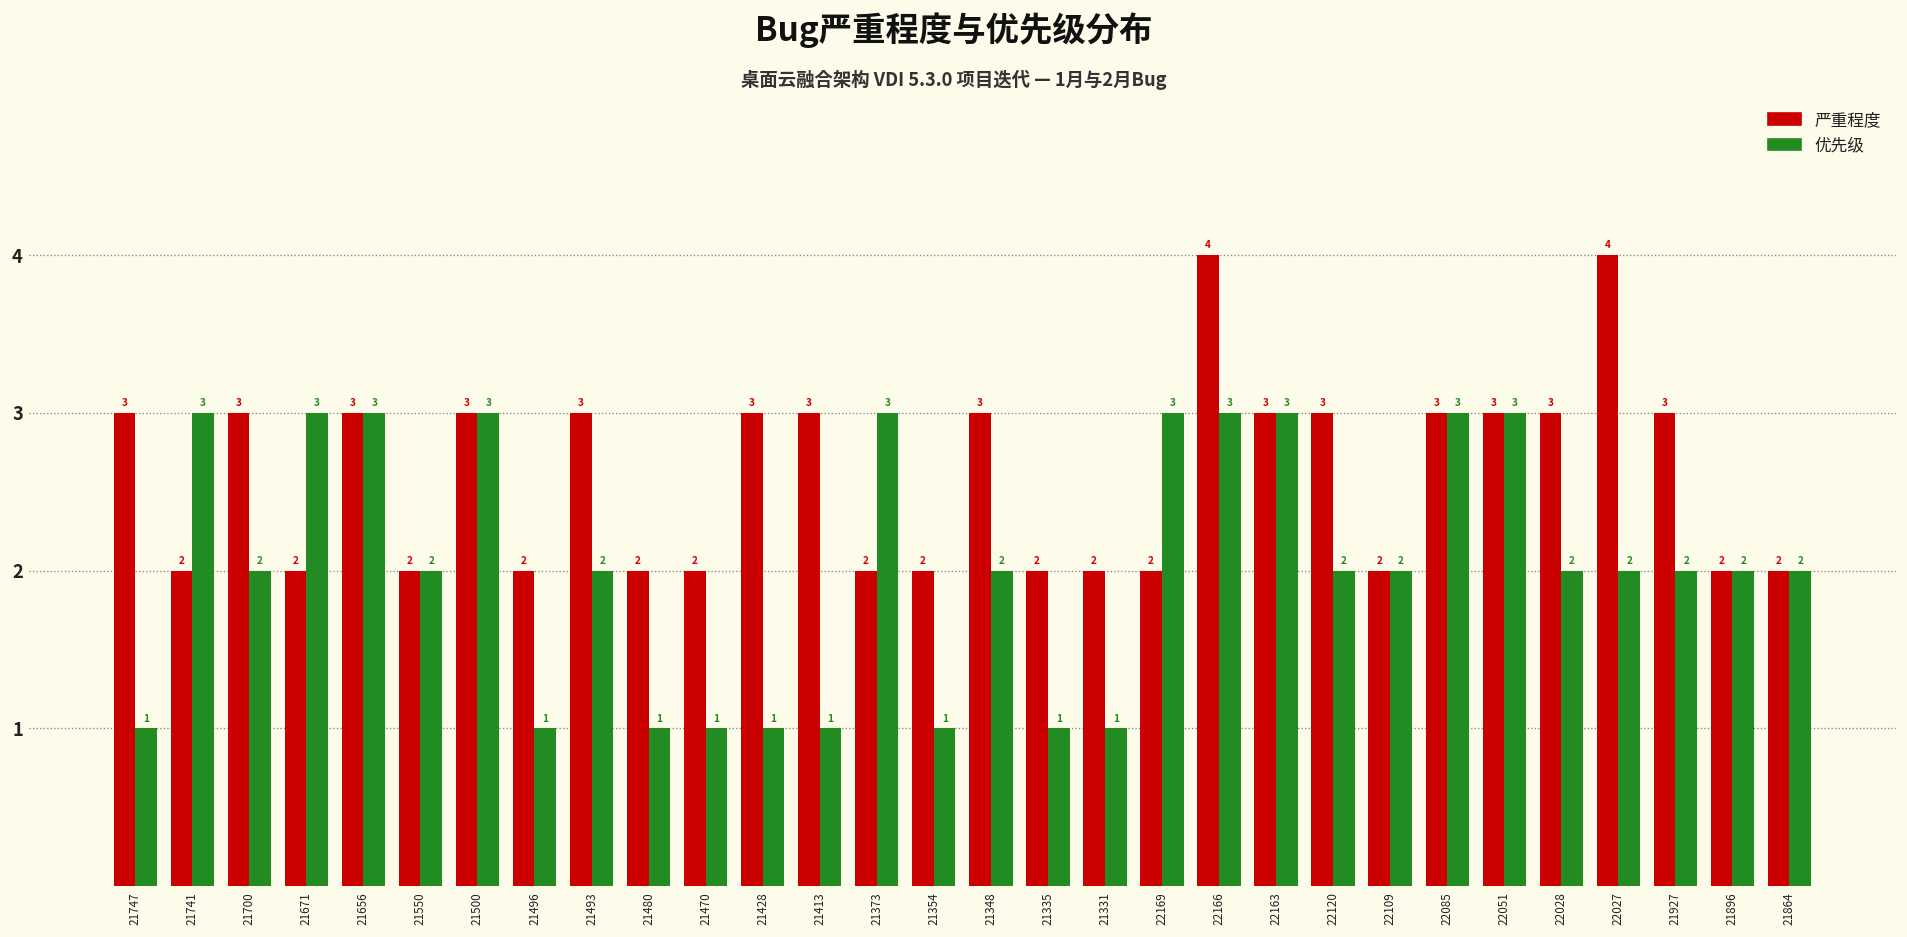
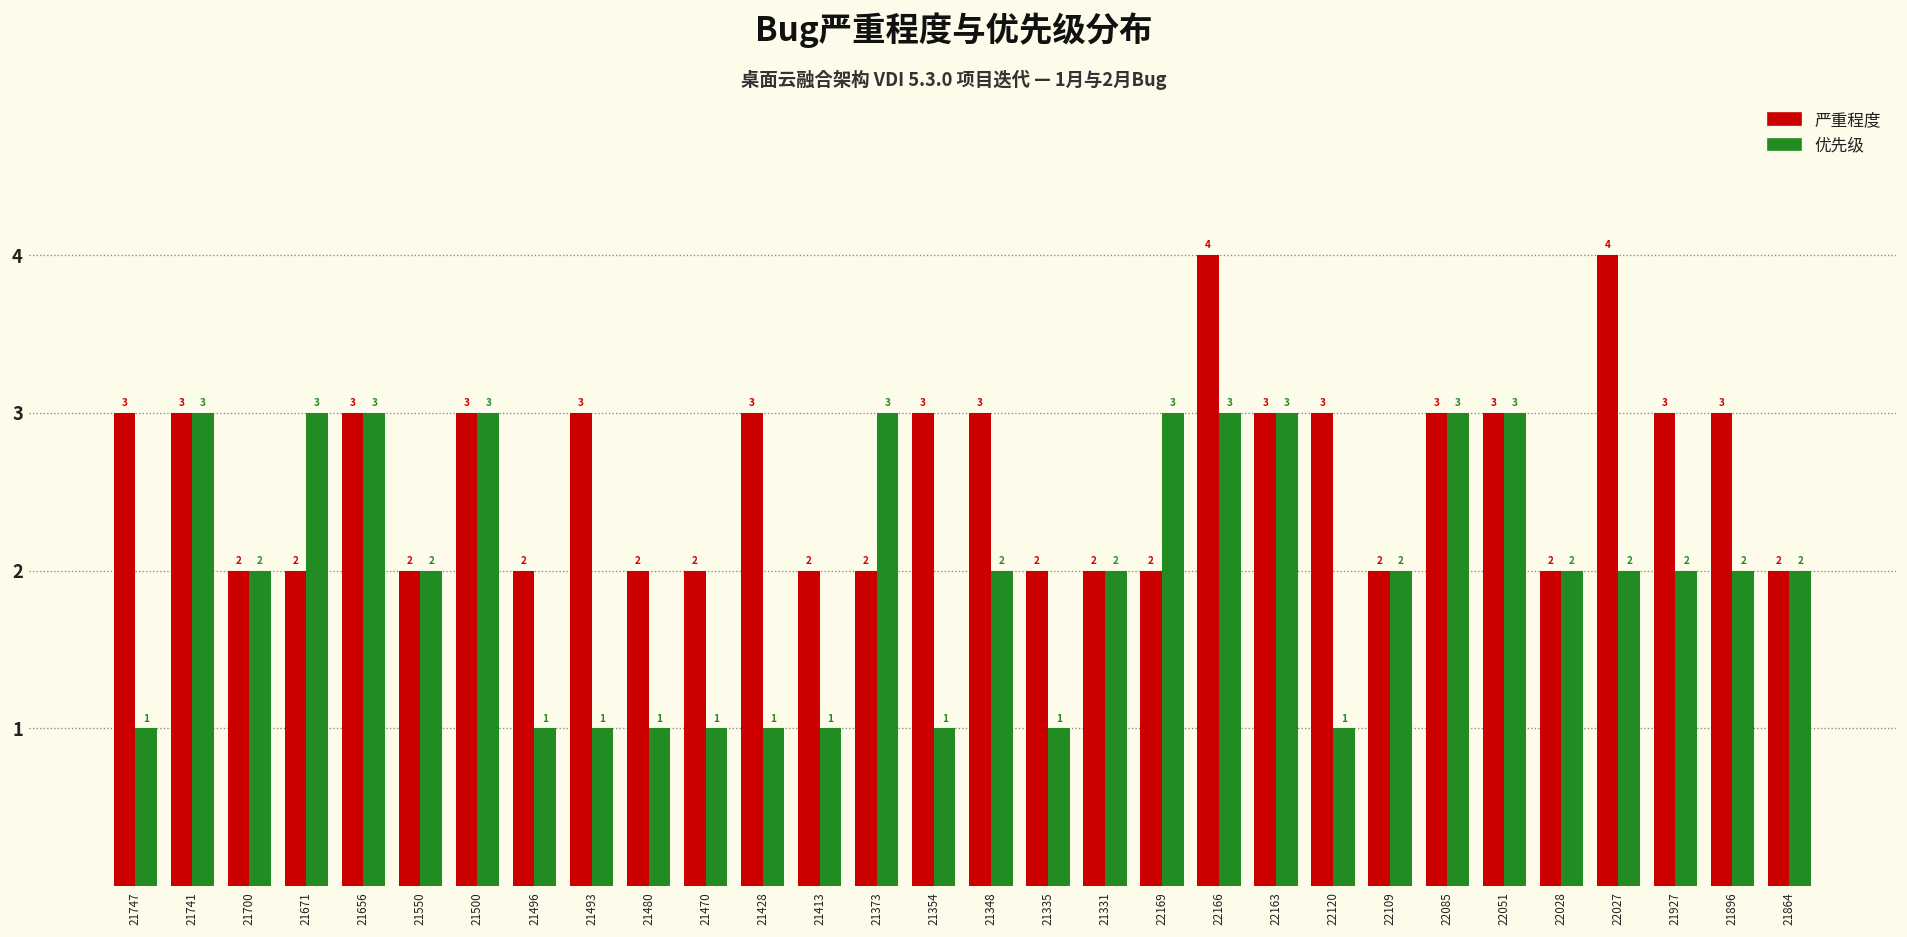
严重程度, 21741: 2 -> 3
严重程度, 21700: 3 -> 2
优先级, 21493: 2 -> 1
严重程度, 21413: 3 -> 2
严重程度, 21354: 2 -> 3
优先级, 21331: 1 -> 2
优先级, 22120: 2 -> 1
严重程度, 22028: 3 -> 2
严重程度, 21896: 2 -> 3
